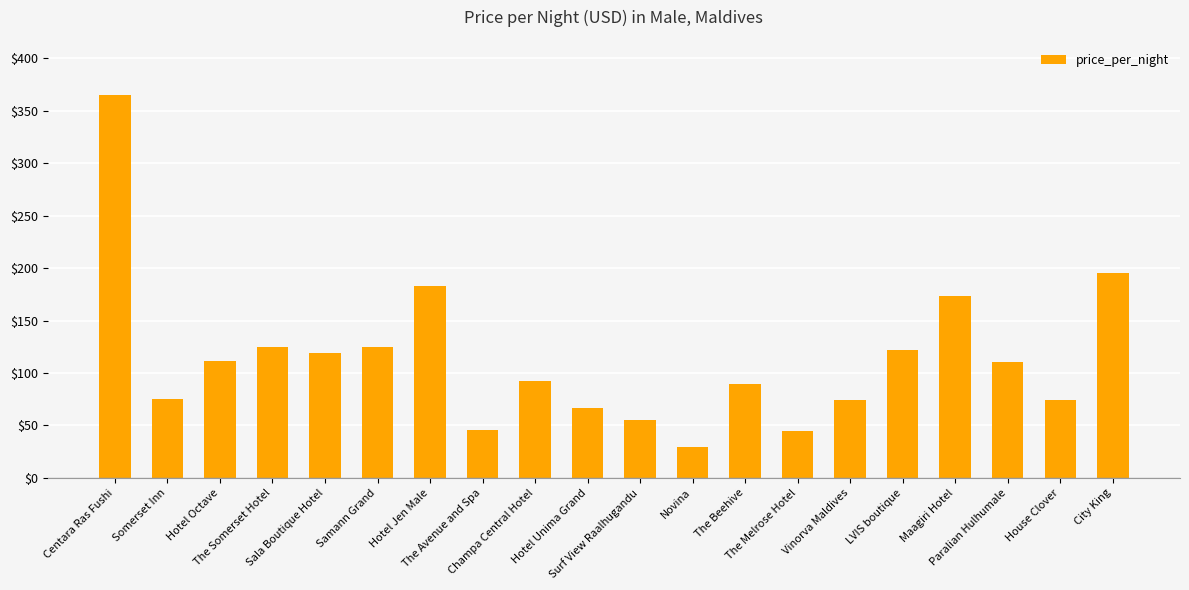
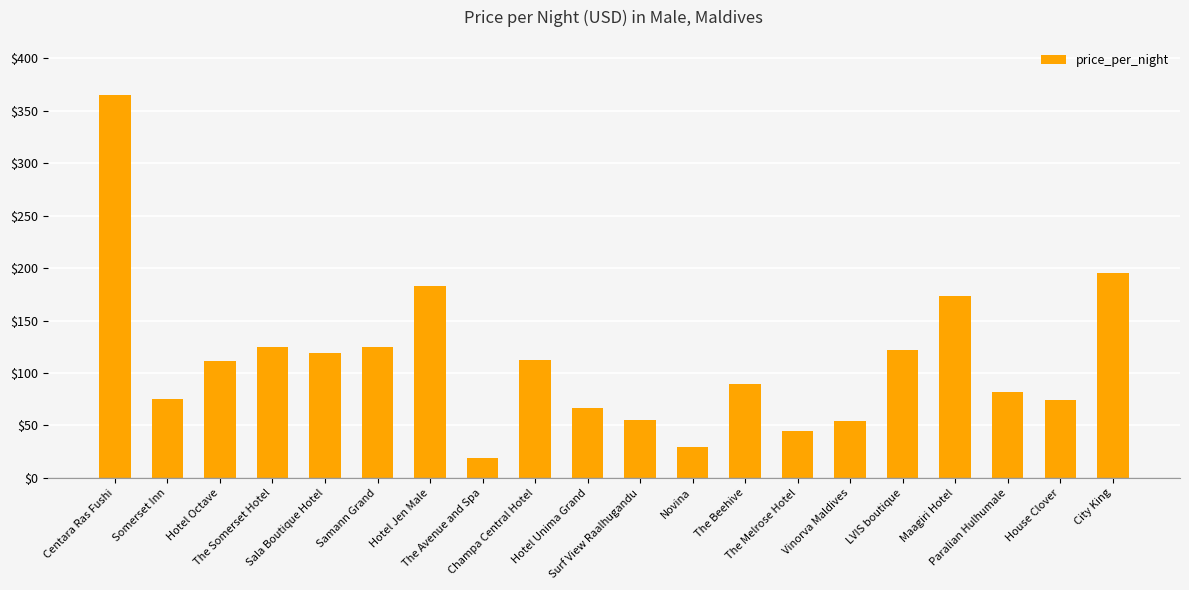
The Avenue and Spa: $46 -> $19
Champa Central Hotel: $92 -> $112
Vinorva Maldives: $74 -> $54
Paralian Hulhumale: $110 -> $82
